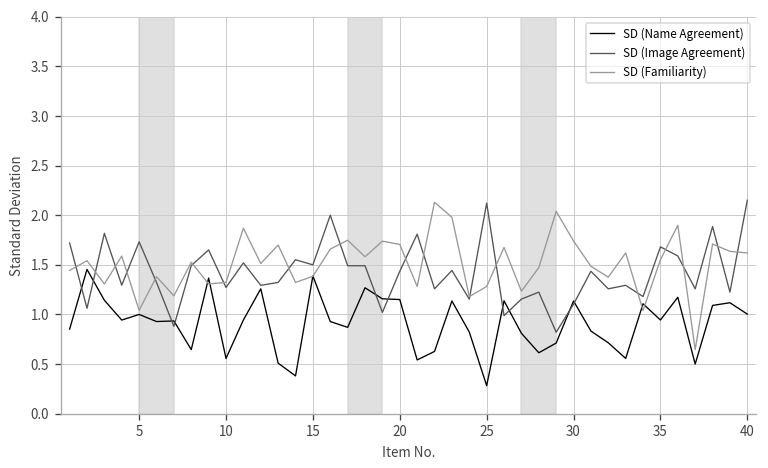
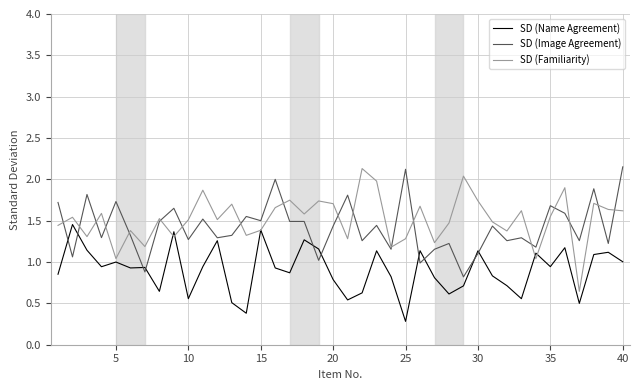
SD (Familiarity), 10: 1.3 -> 1.5
SD (Name Agreement), 20: 1.2 -> 0.8
